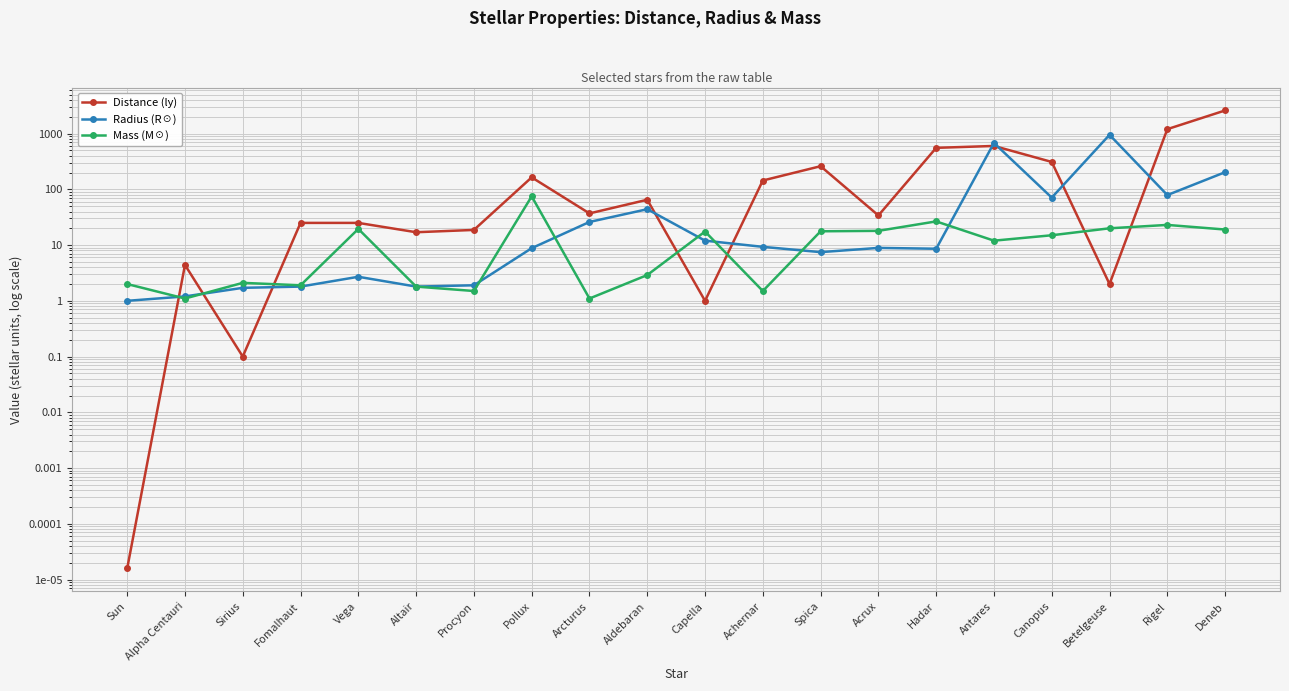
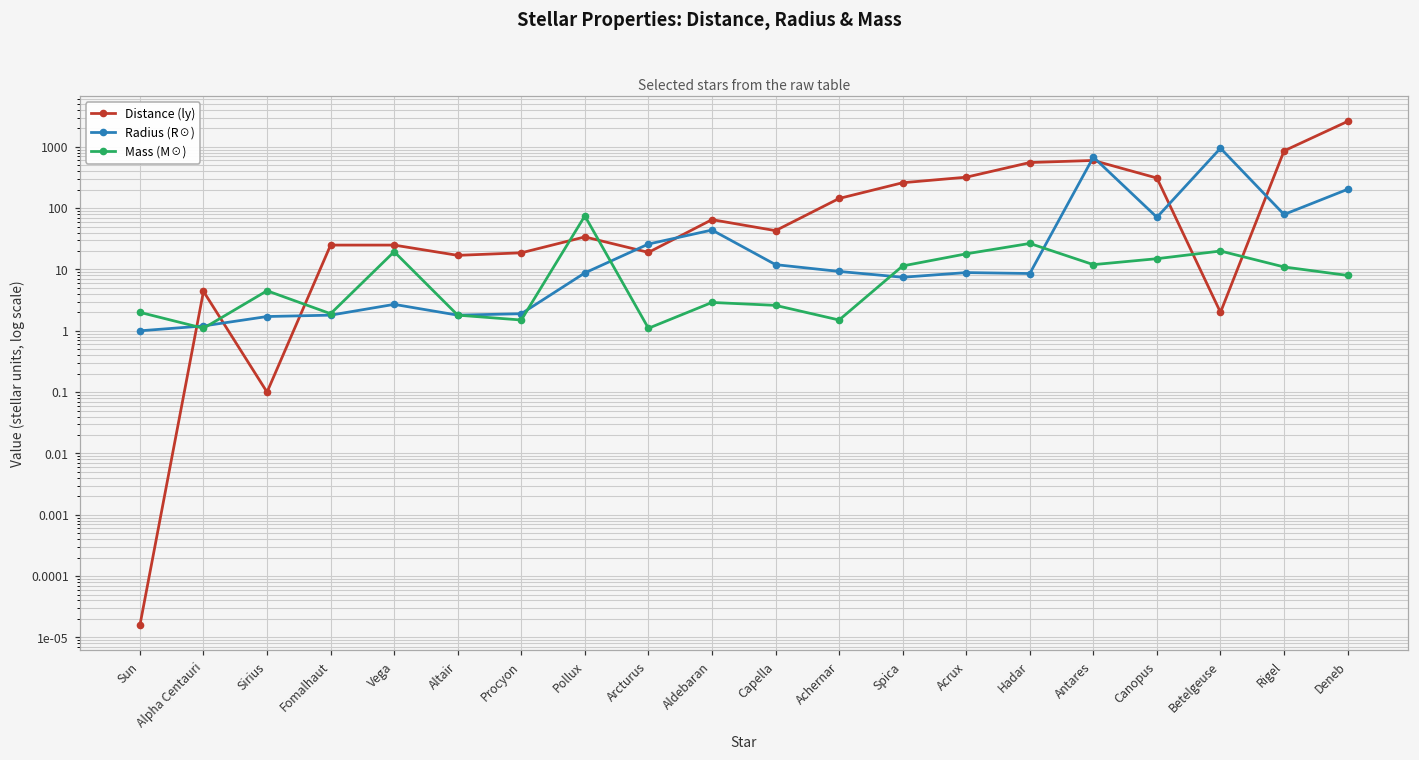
Mass (M☉), Sirius: 2.1 -> 5
Distance (ly), Pollux: 160 -> 30
Distance (ly), Arcturus: 40 -> 19
Distance (ly), Capella: 1 -> 40
Mass (M☉), Capella: 18 -> 3
Mass (M☉), Spica: 18 -> 11
Distance (ly), Acrux: 30 -> 300
Distance (ly), Rigel: 1200 -> 900
Mass (M☉), Rigel: 23 -> 11
Mass (M☉), Deneb: 19 -> 8
